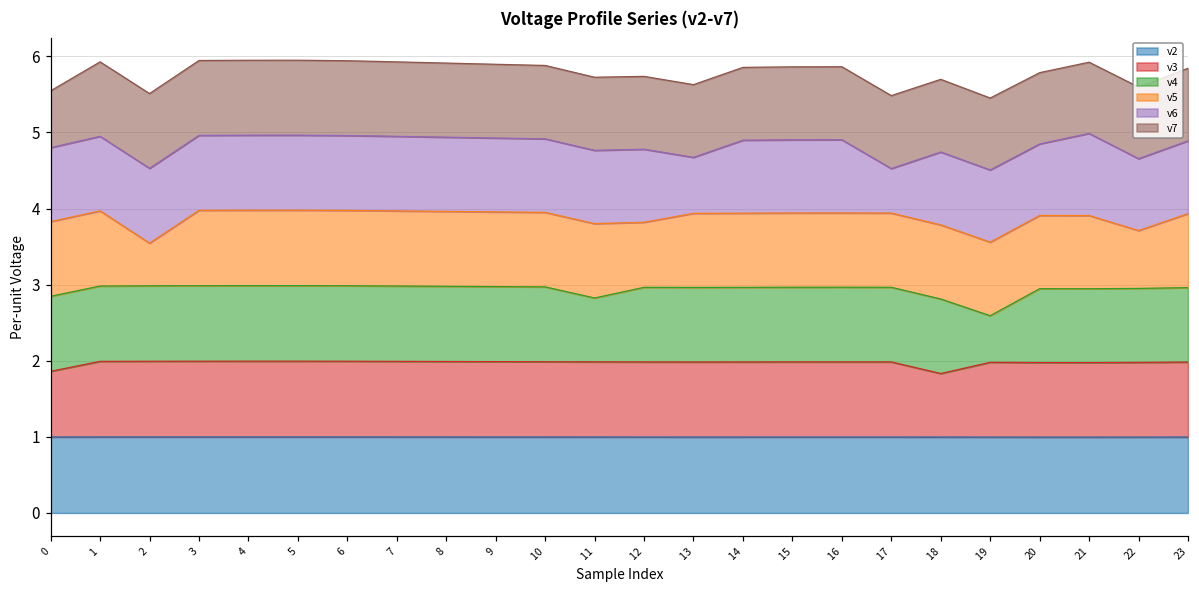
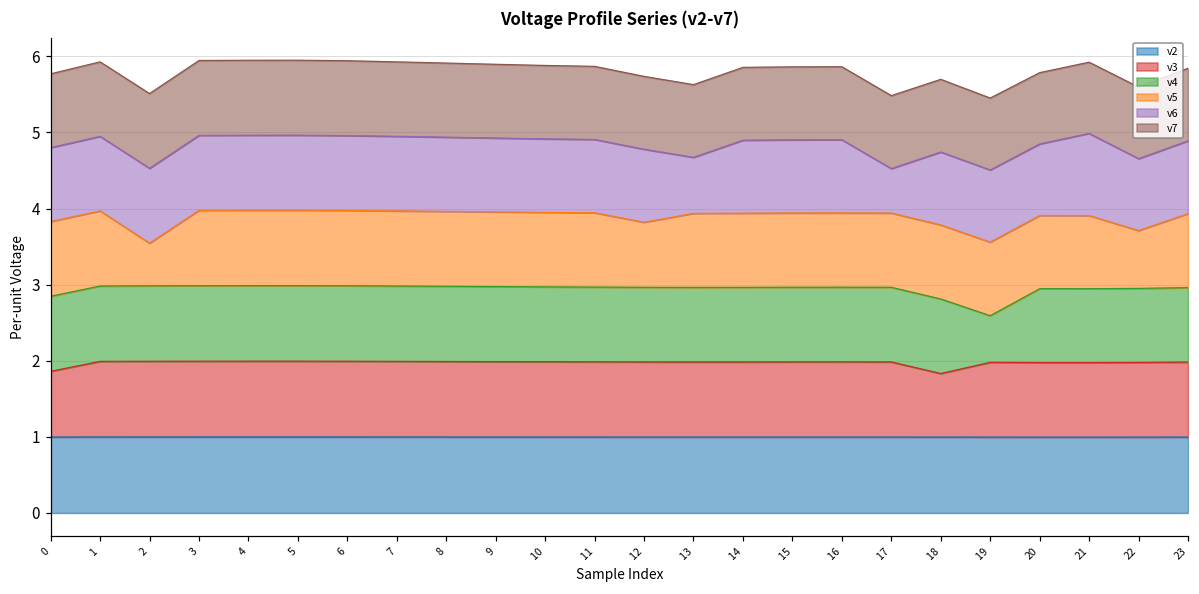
v7, 0: 0.7 -> 1.0
v4, 11: 0.8 -> 1.0
